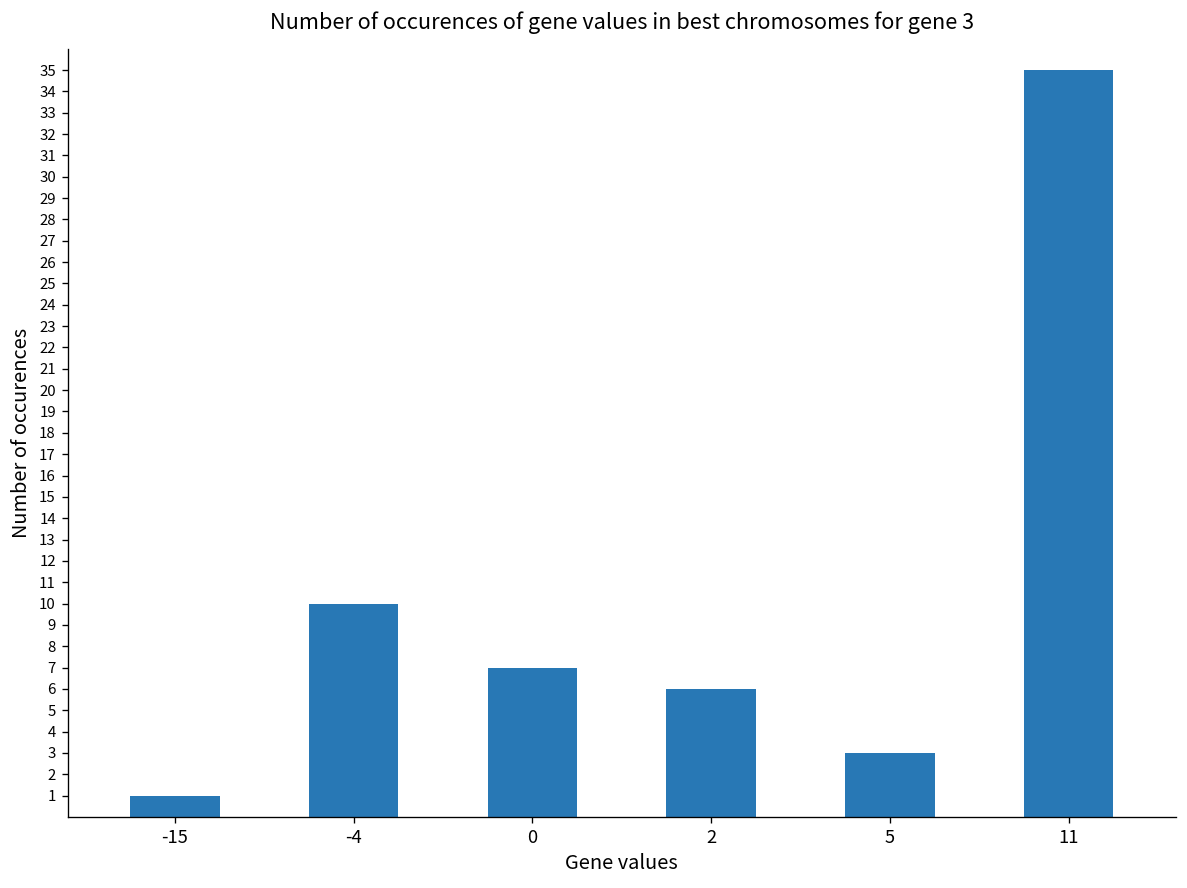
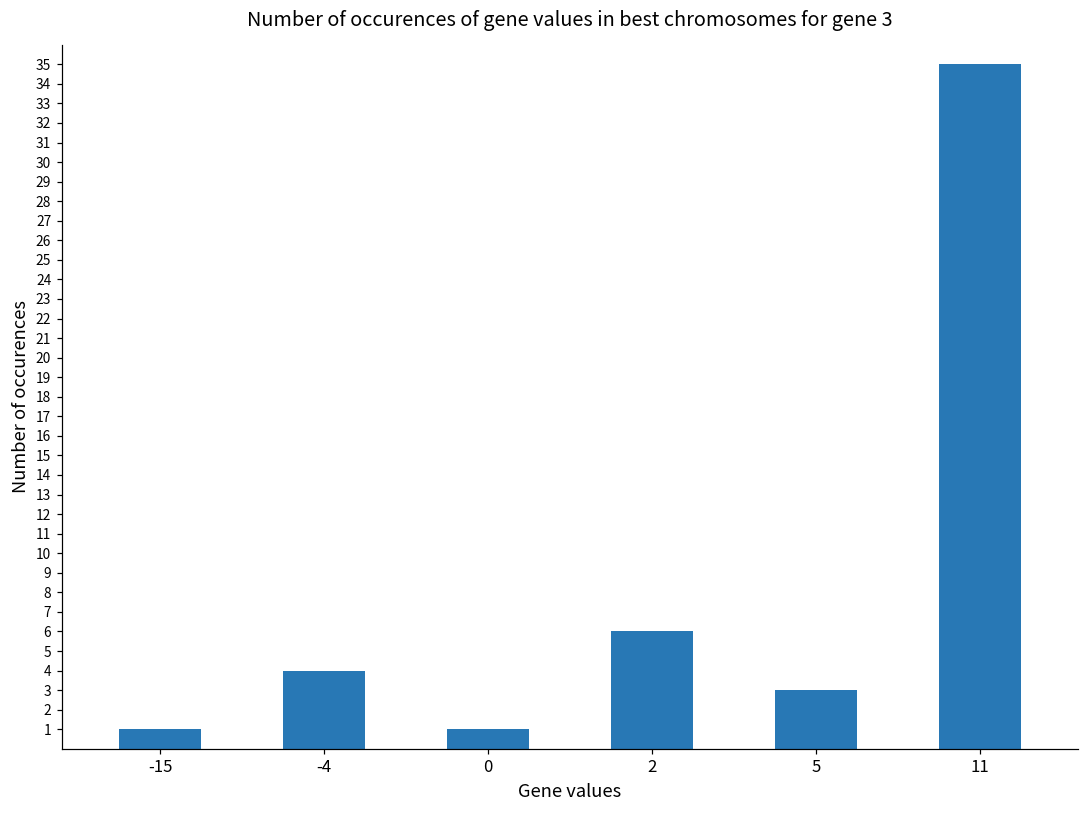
-4: 10 -> 4
0: 7 -> 1
